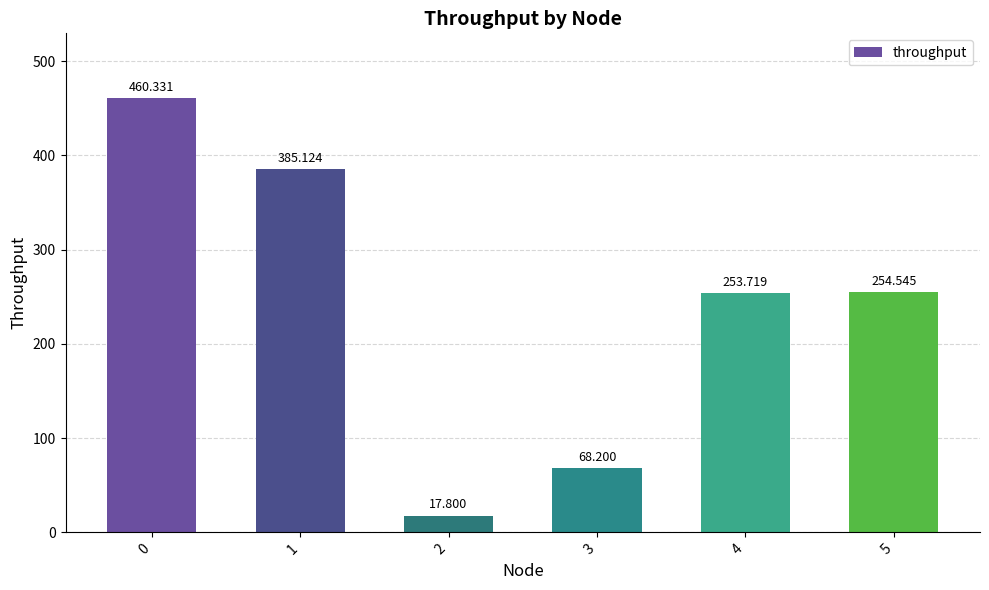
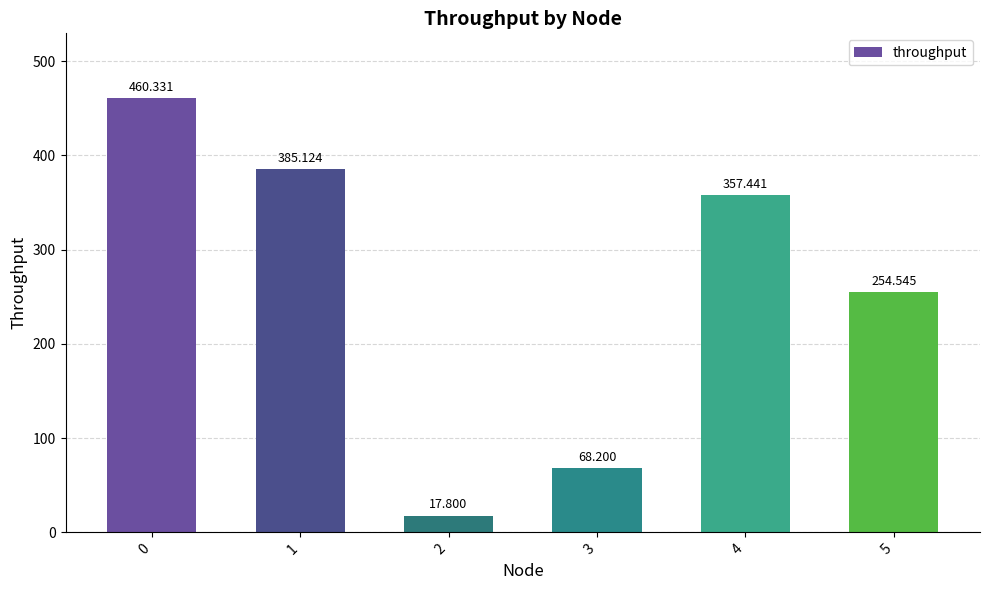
4: 253.719 -> 357.441
